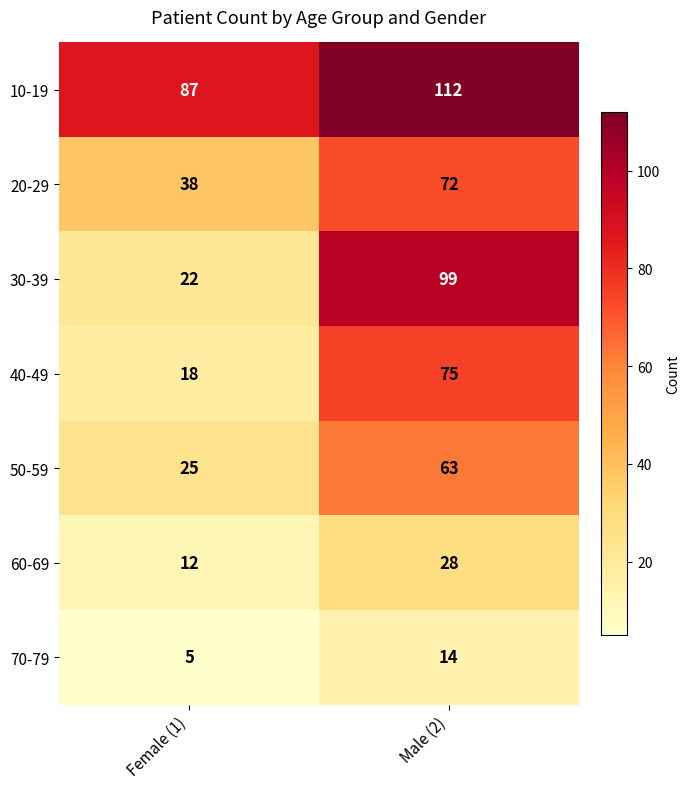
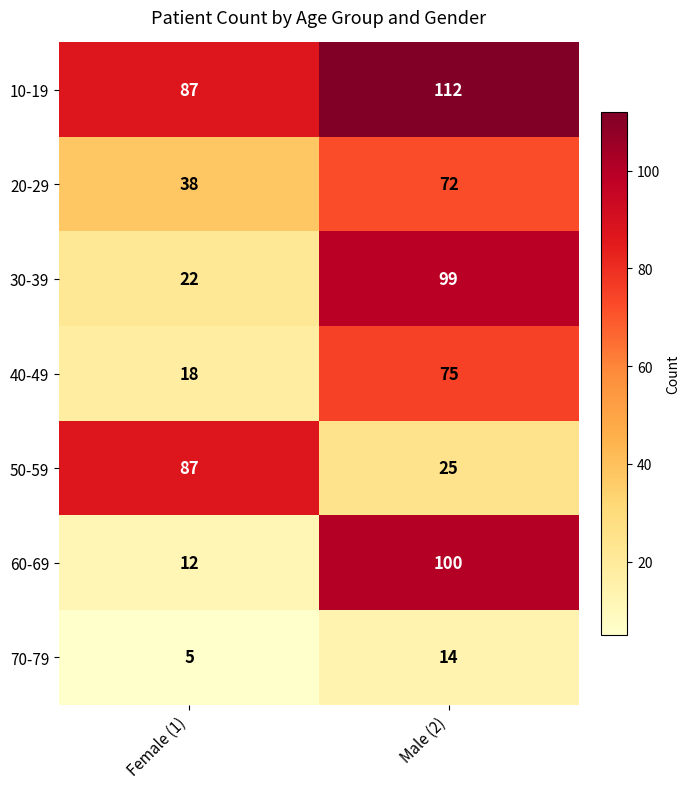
50-59, Female (1): 25 -> 87
50-59, Male (2): 63 -> 25
60-69, Male (2): 28 -> 100
